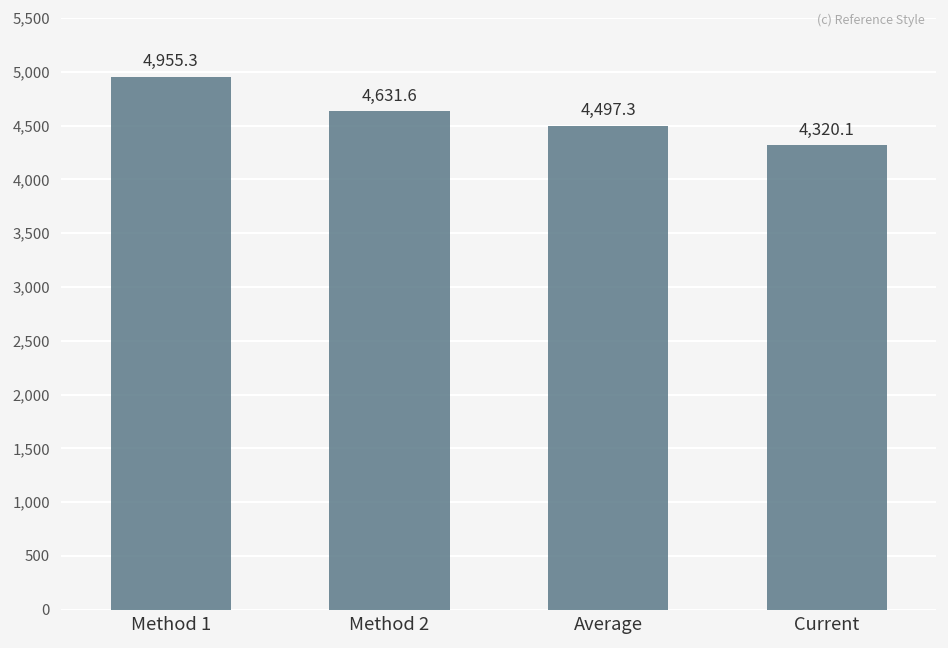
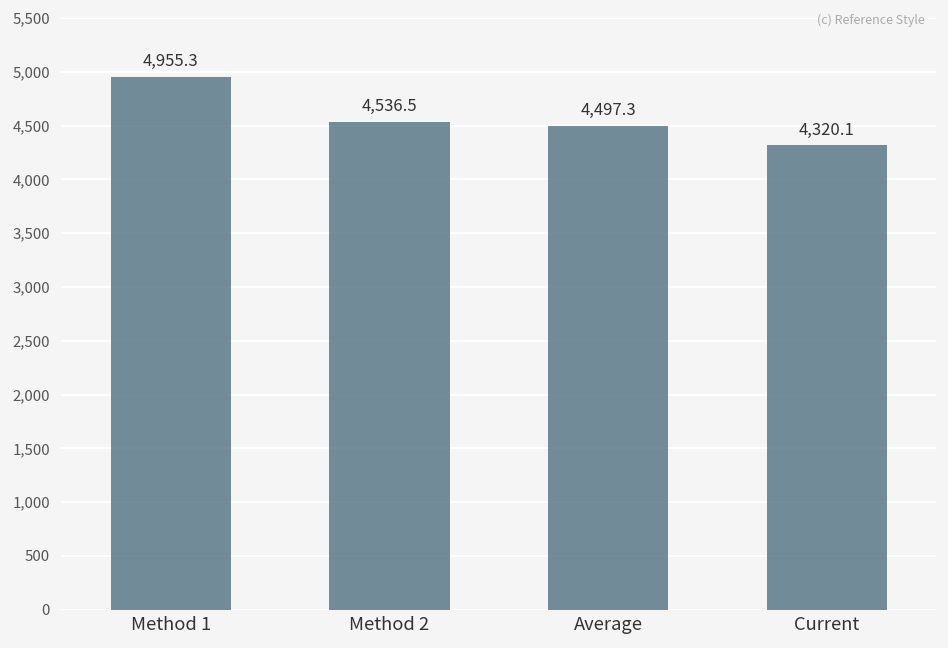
Method 2: 4,631.6 -> 4,536.5
